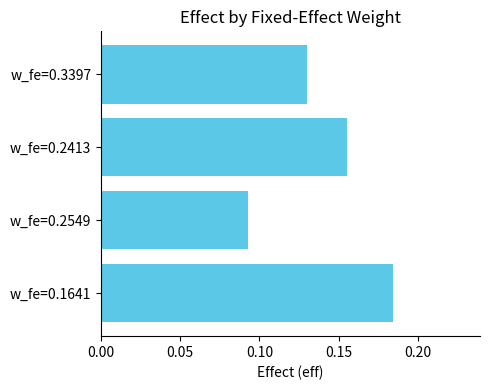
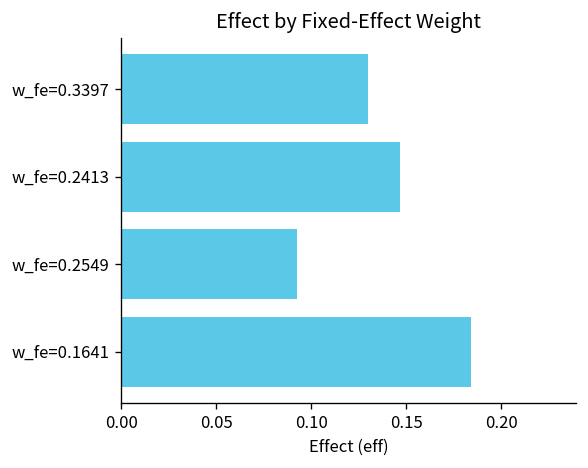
w_fe=0.2413: 0.155 -> 0.147
